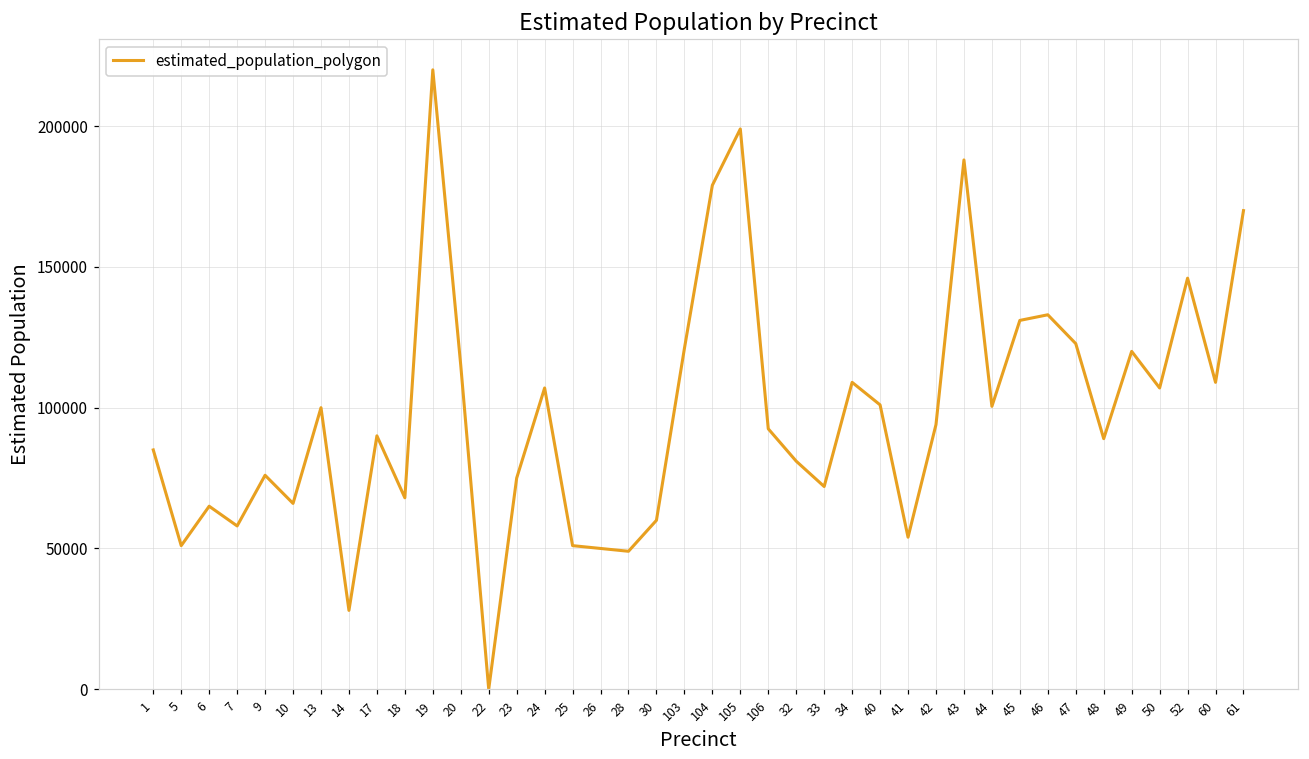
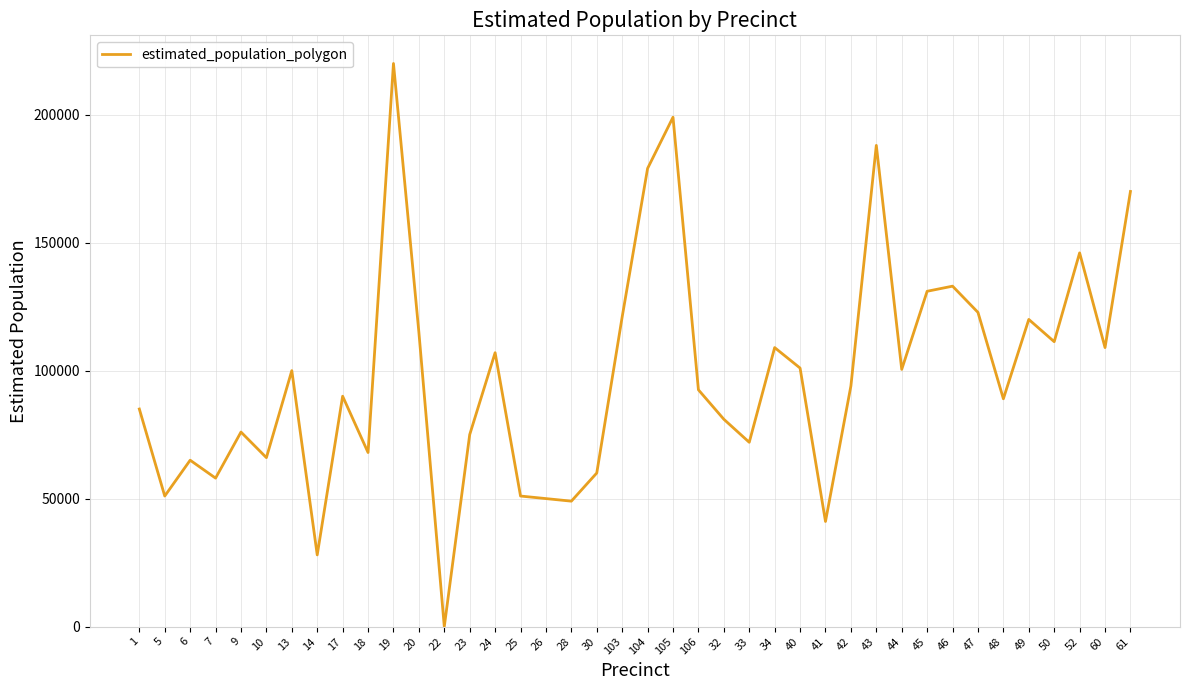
41: 54000 -> 41000
50: 107000 -> 111000
